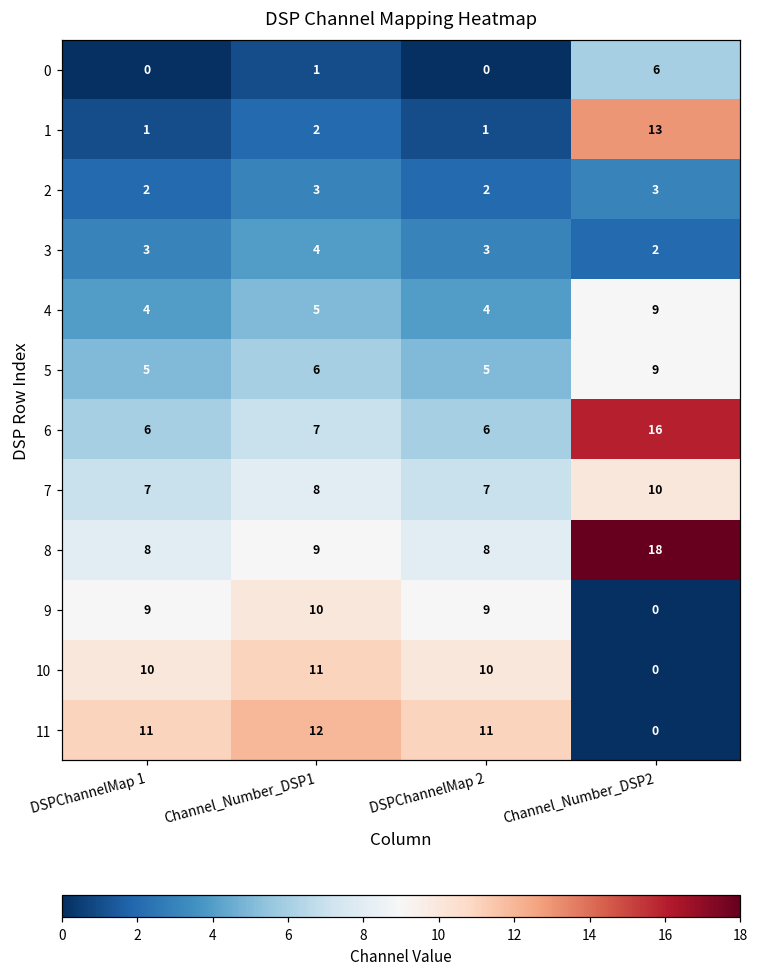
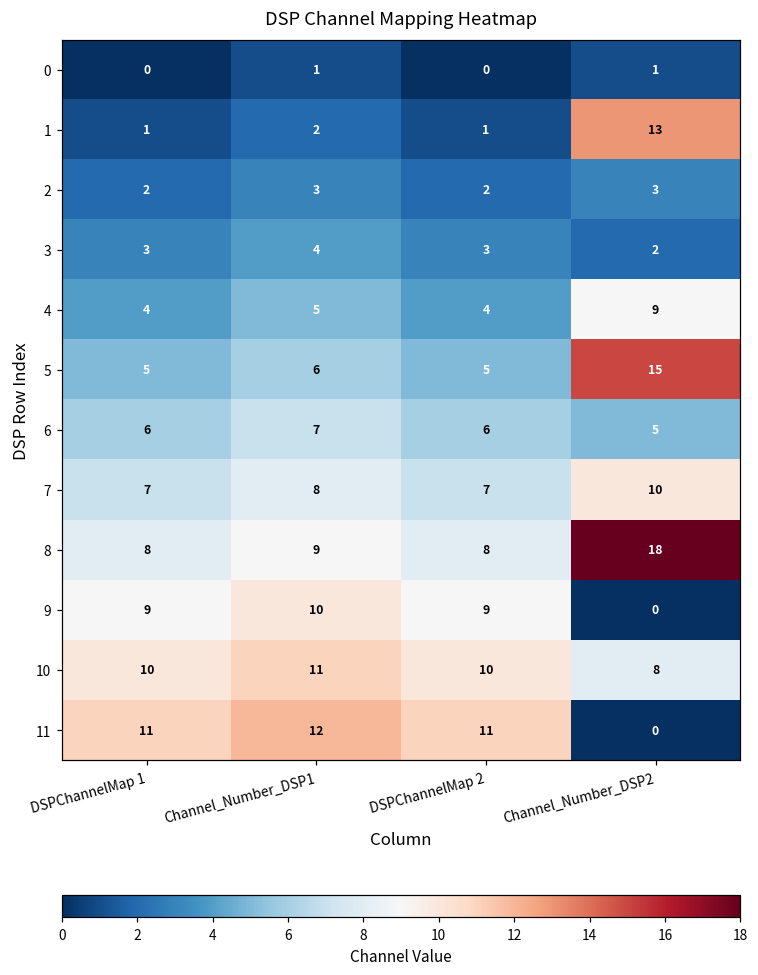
0, Channel_Number_DSP2: 6 -> 1
5, Channel_Number_DSP2: 9 -> 15
6, Channel_Number_DSP2: 16 -> 5
10, Channel_Number_DSP2: 0 -> 8
